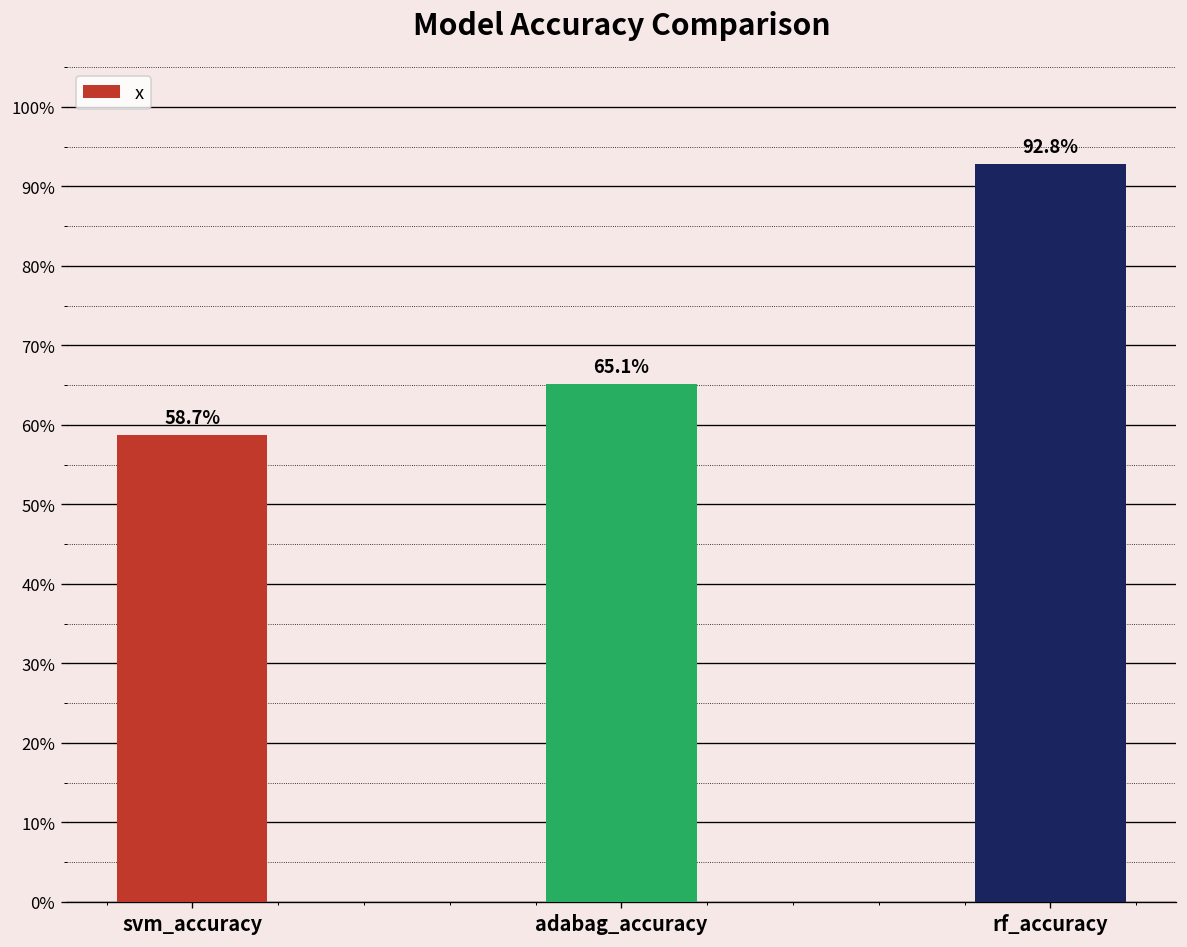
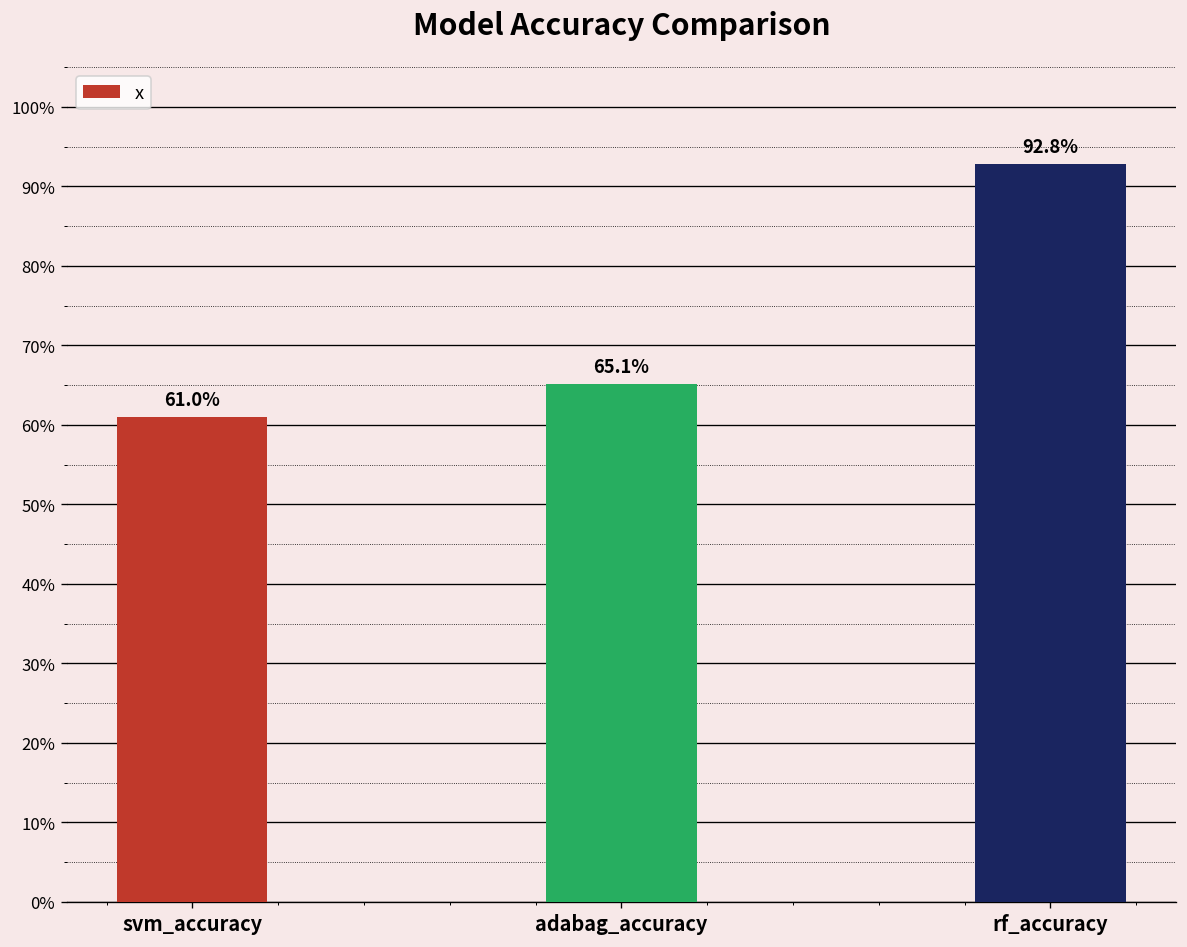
svm_accuracy: 58.7% -> 61.0%
